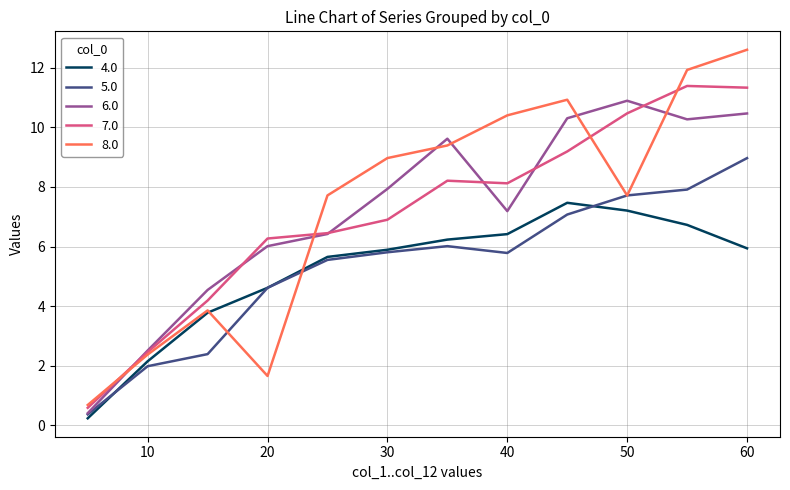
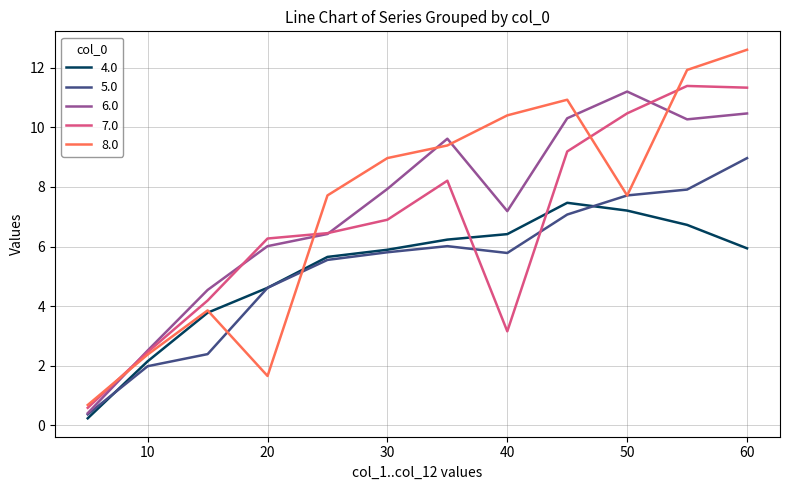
7.0, 40: 8.1 -> 3.2
6.0, 50: 10.9 -> 11.2
